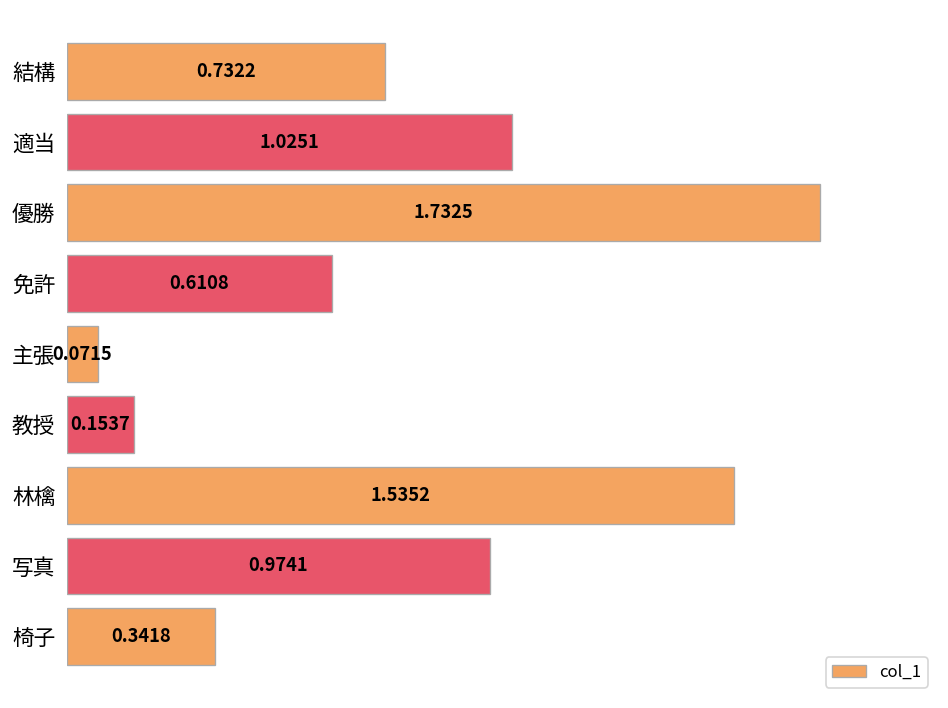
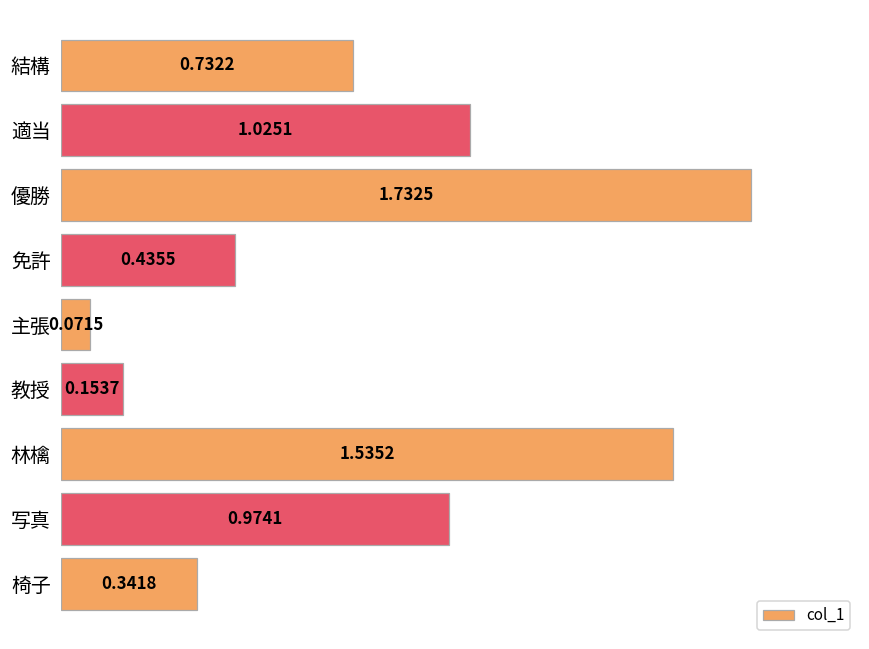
免許: 0.6108 -> 0.4355
